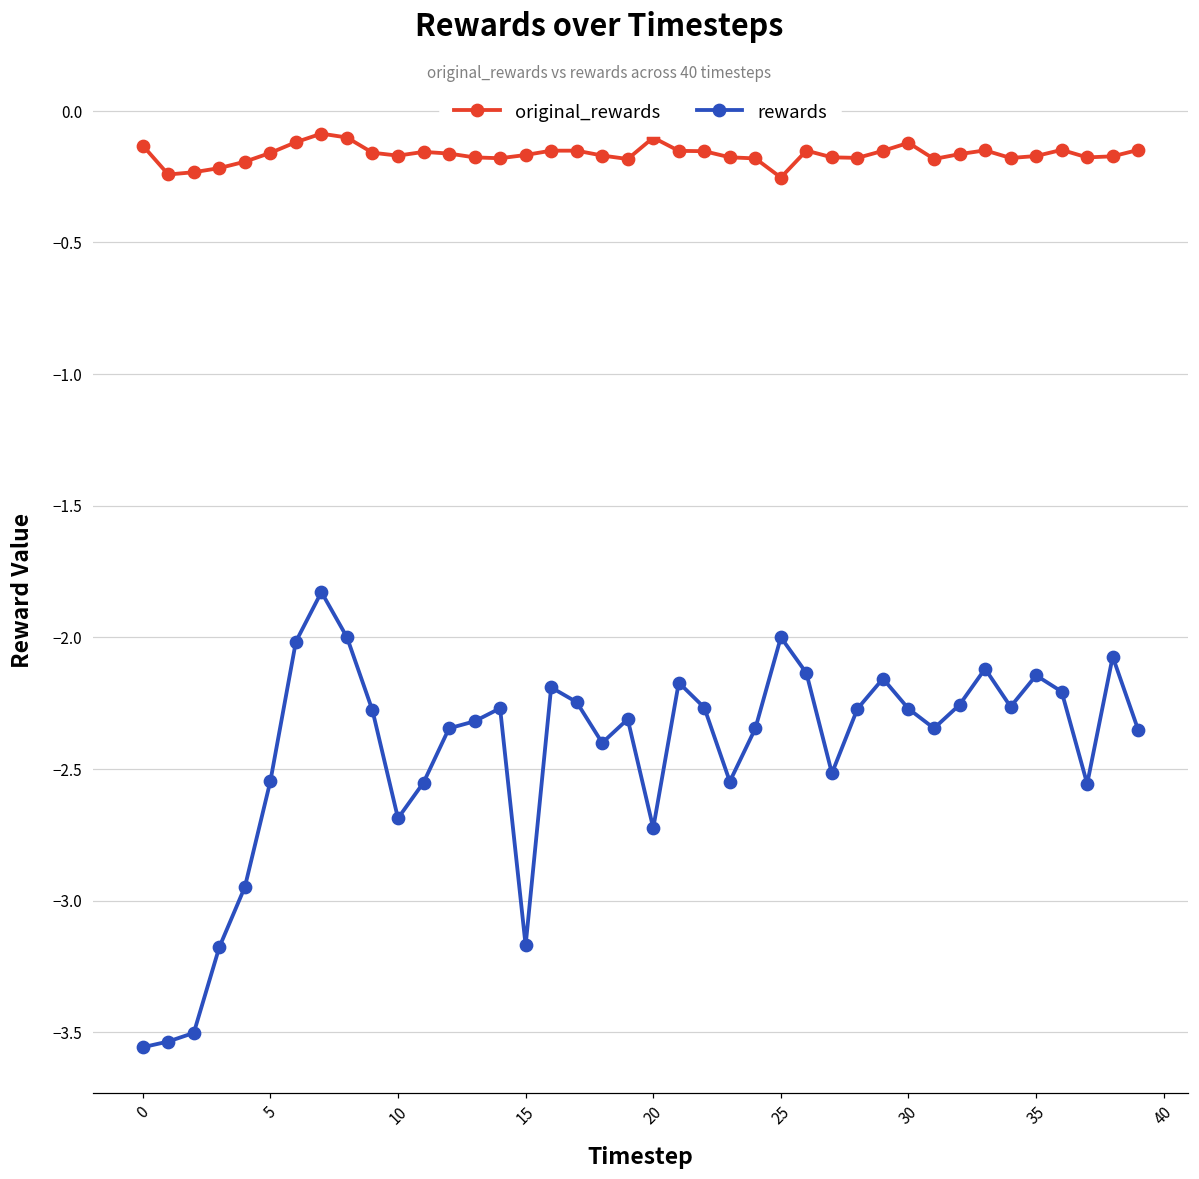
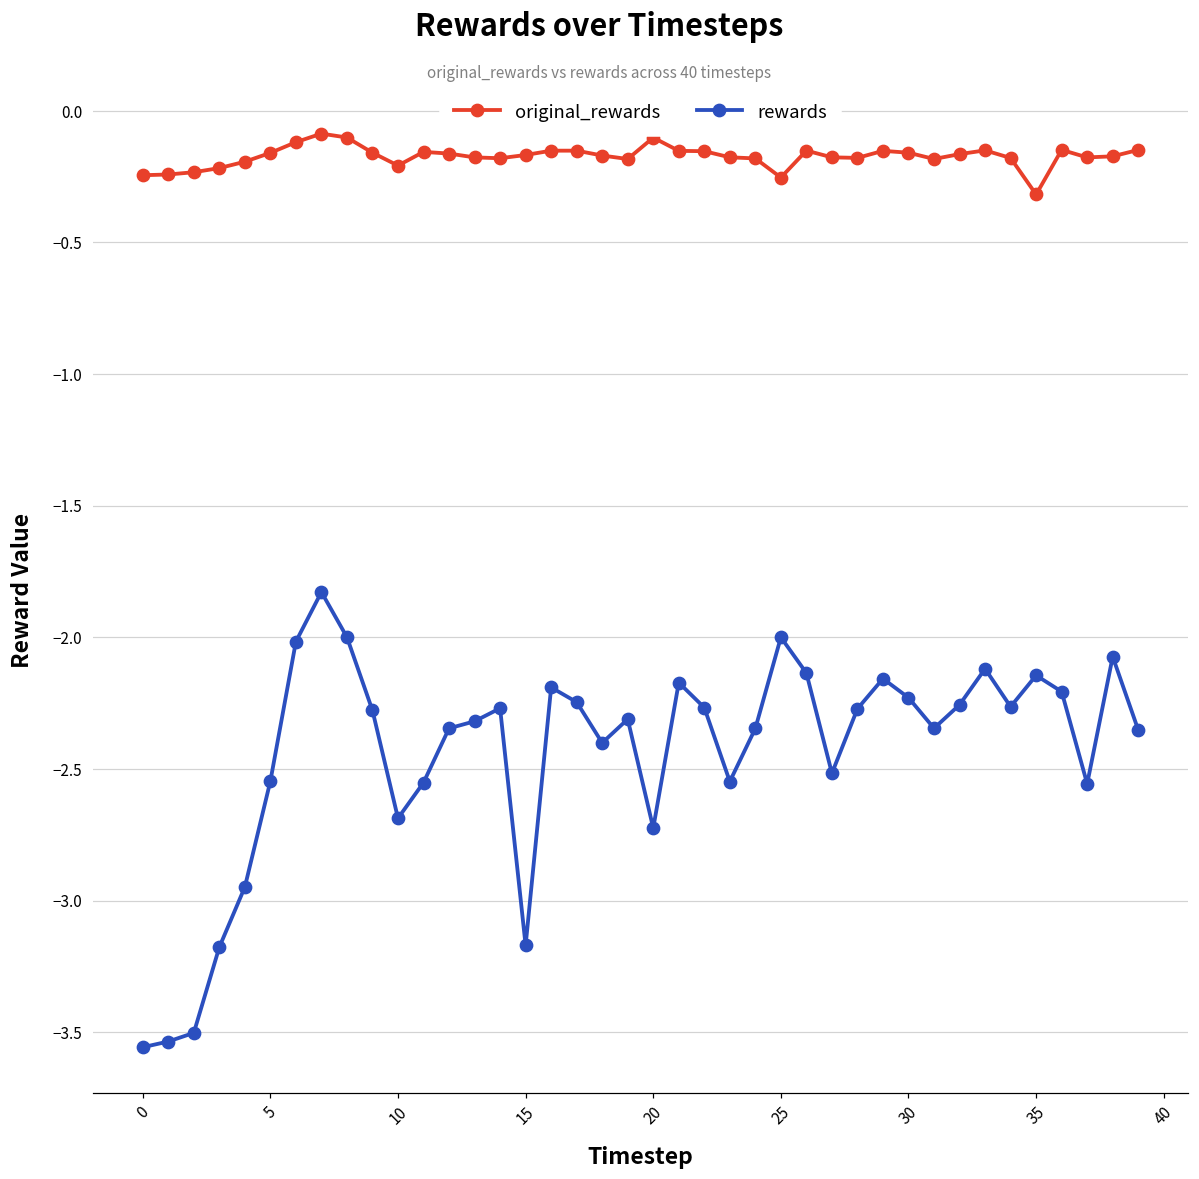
original_rewards, 0: -0.13 -> -0.24
original_rewards, 10: -0.17 -> -0.21
original_rewards, 30: -0.12 -> -0.16
rewards, 30: -2.27 -> -2.23
original_rewards, 35: -0.17 -> -0.32
